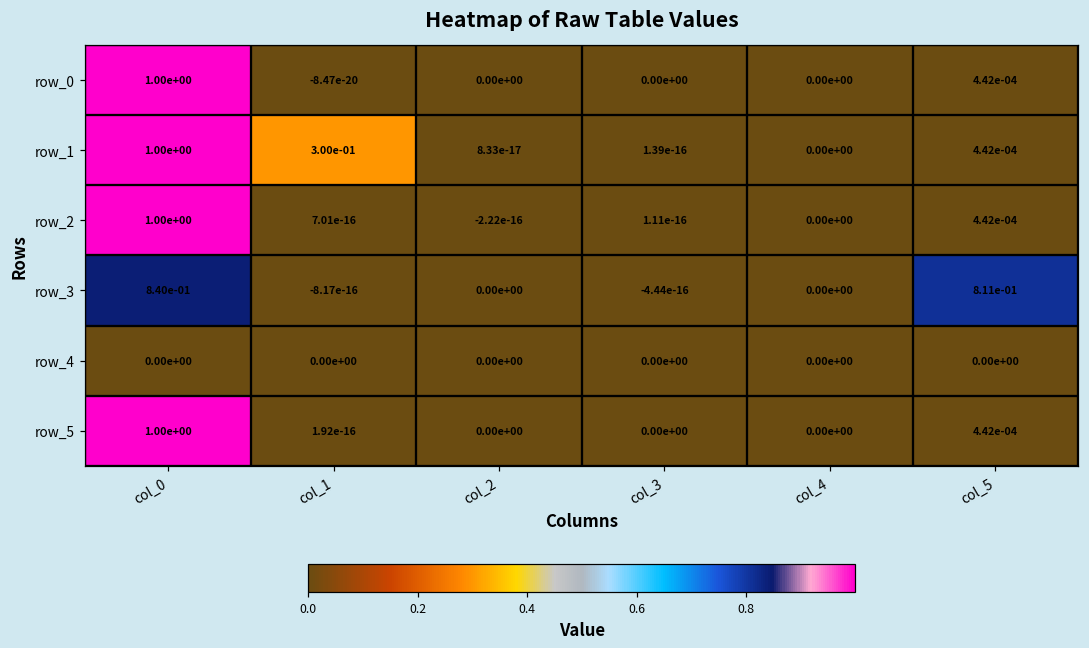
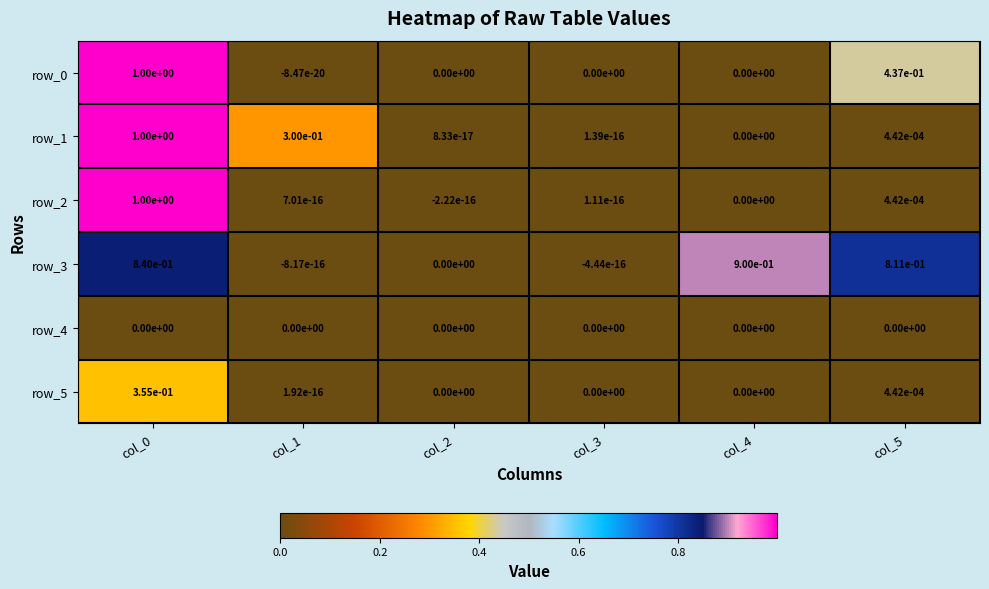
row_0, col_5: 4.42e-04 -> 4.37e-01
row_3, col_4: 0.00e+00 -> 9.00e-01
row_5, col_0: 1.00e+00 -> 3.55e-01
